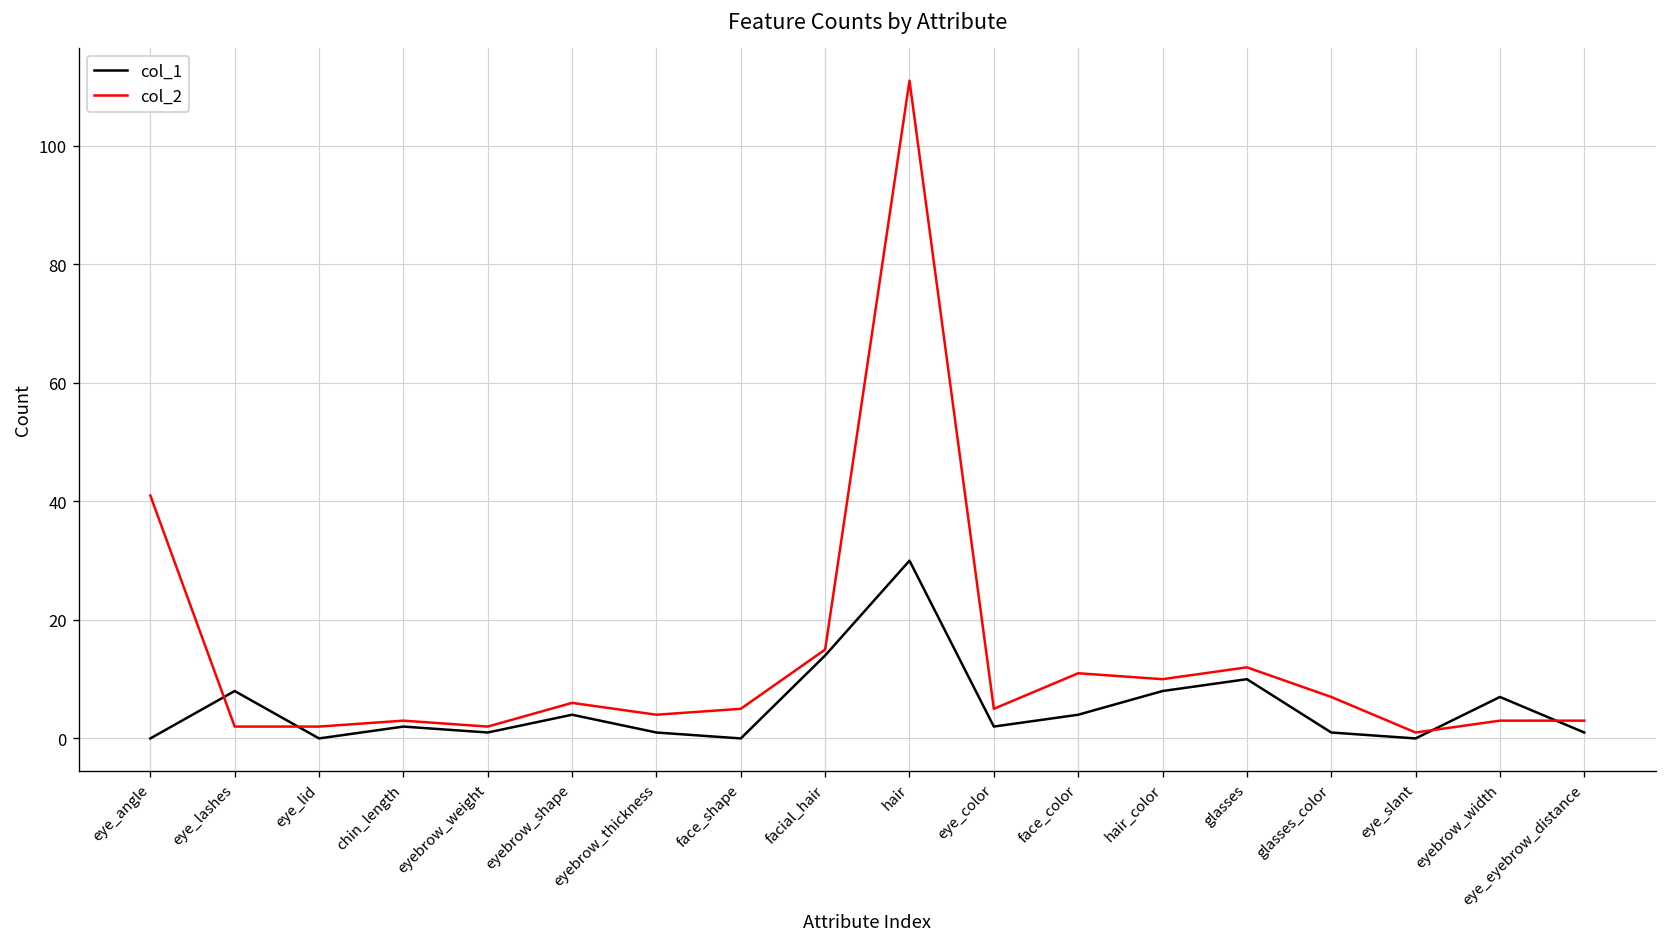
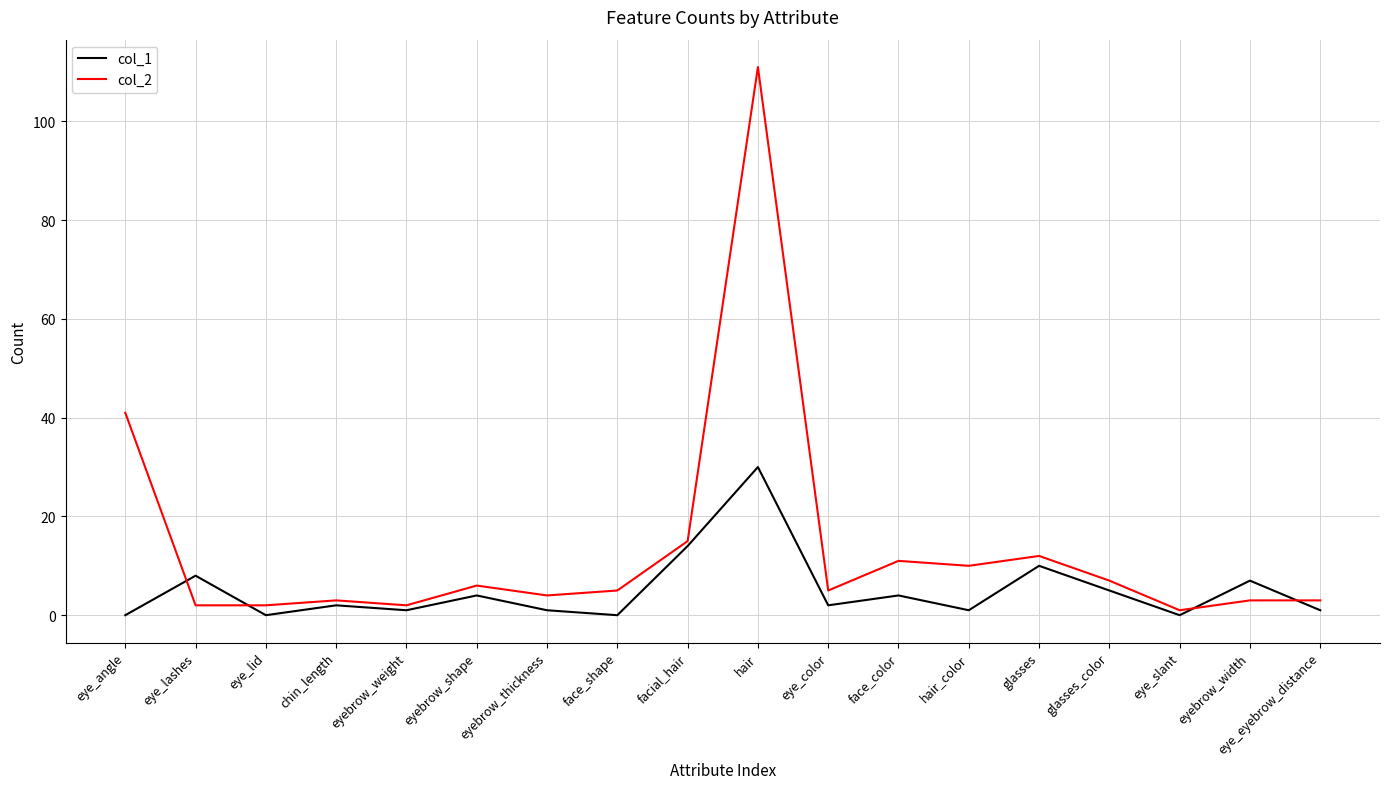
col_1, hair_color: 8 -> 1
col_1, glasses_color: 1 -> 5
